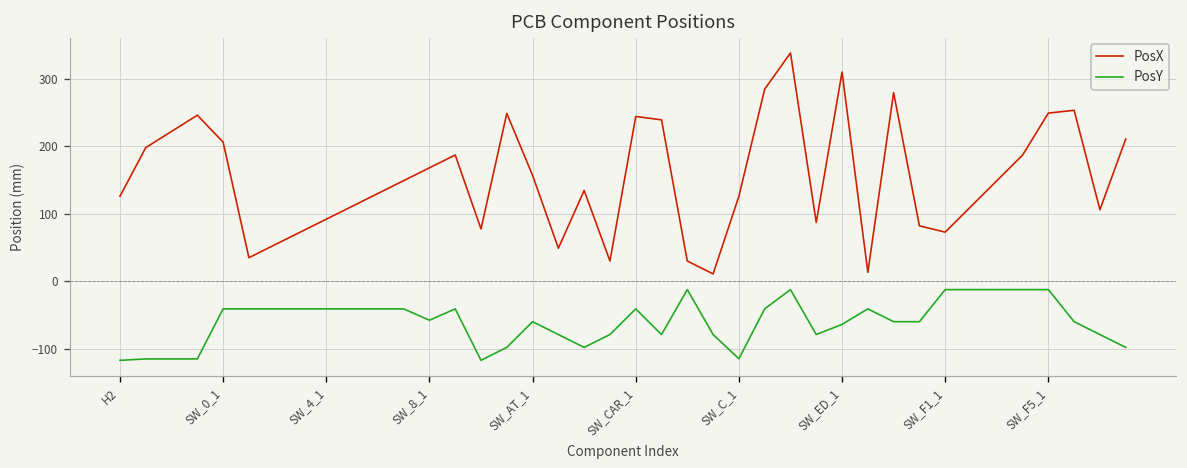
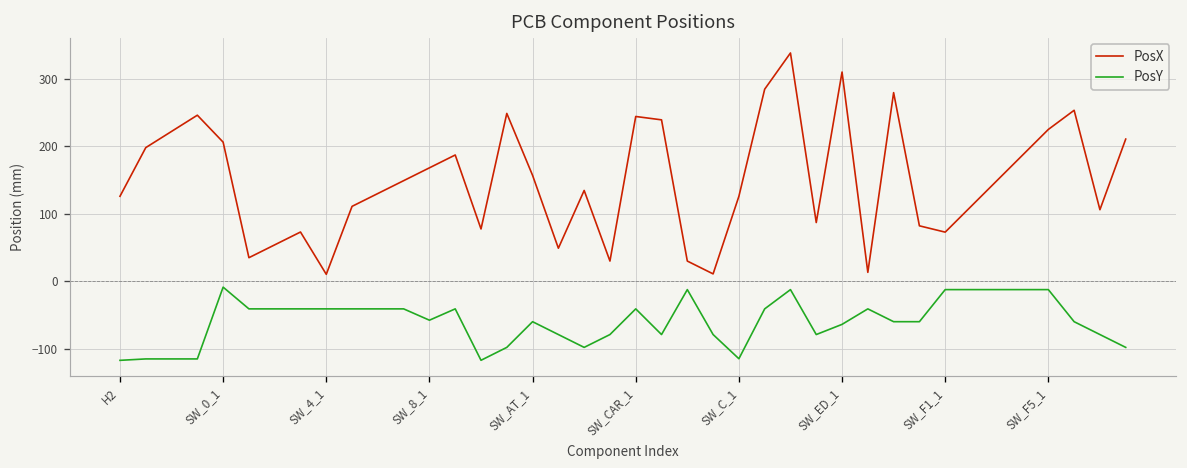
PosY, SW_0_1: -40 -> -10
PosX, SW_4_1: 90 -> 10
PosX, SW_F5_1: 250 -> 230
